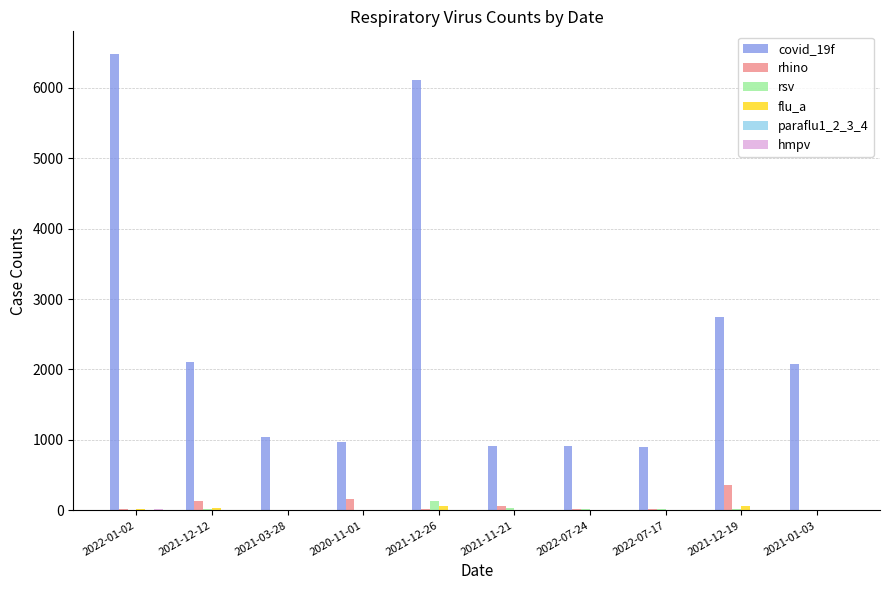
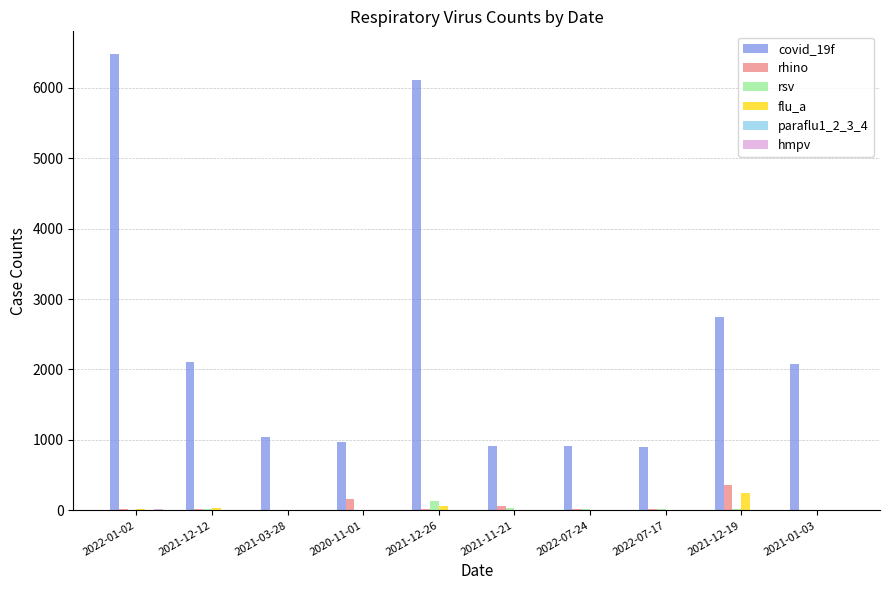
rhino, 2021-12-12: 100 -> 0
flu_a, 2021-12-19: 100 -> 300
